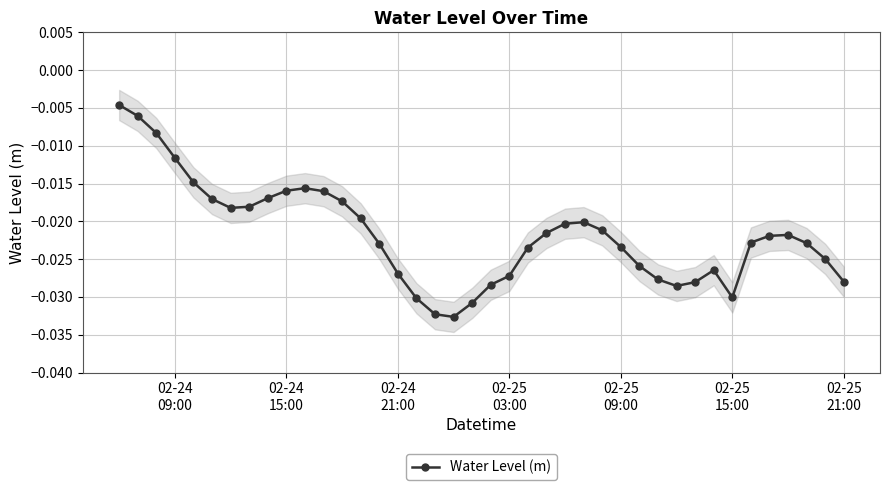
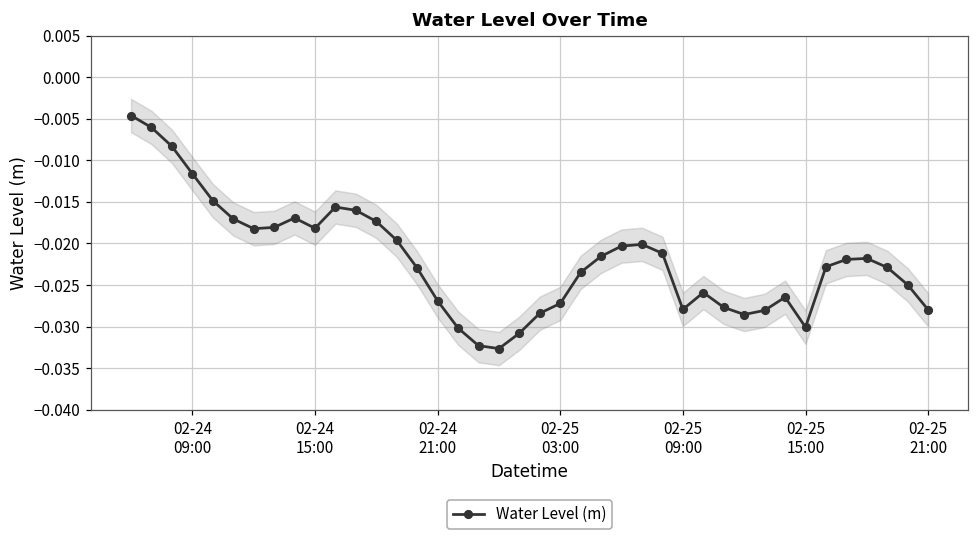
Water Level (m), 02-24 15:00: -0.016 -> -0.018
Water Level (m), 02-25 09:00: -0.023 -> -0.028
